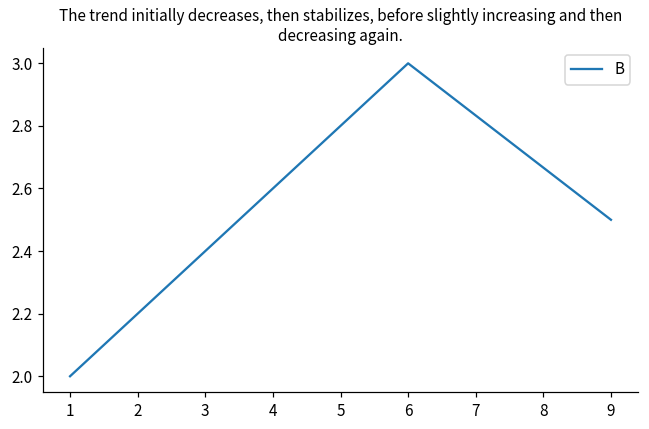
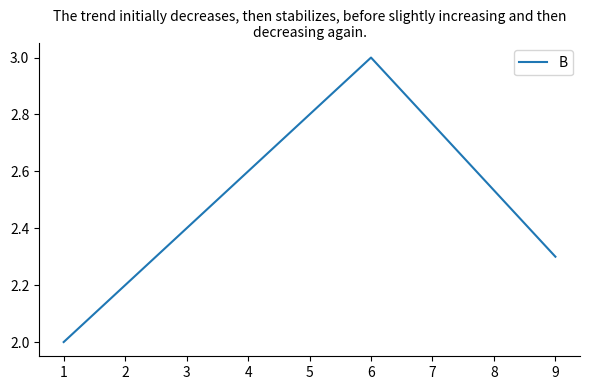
9: 2.5 -> 2.3
